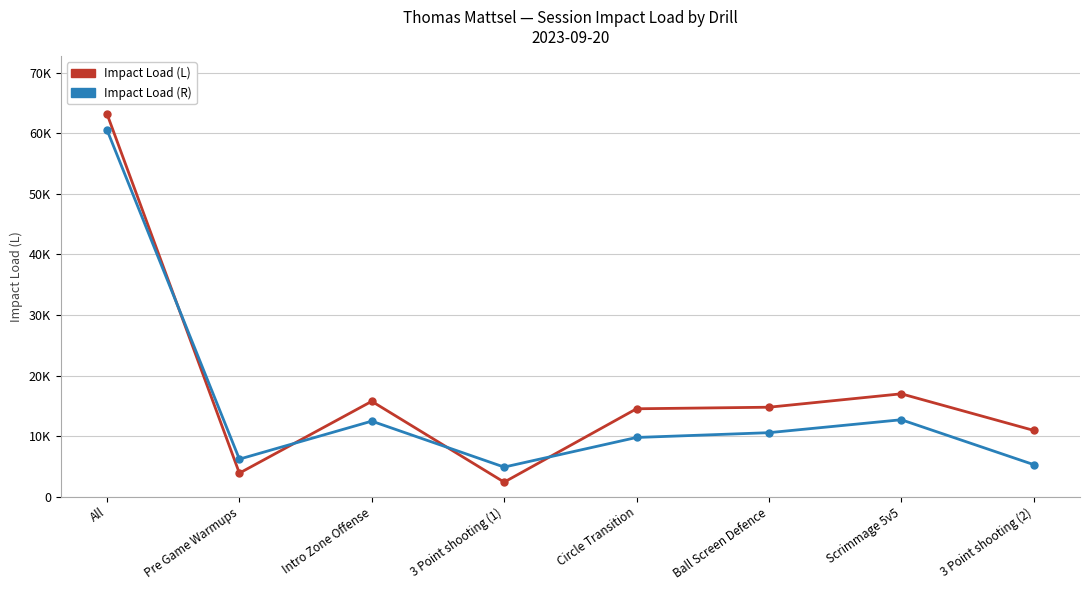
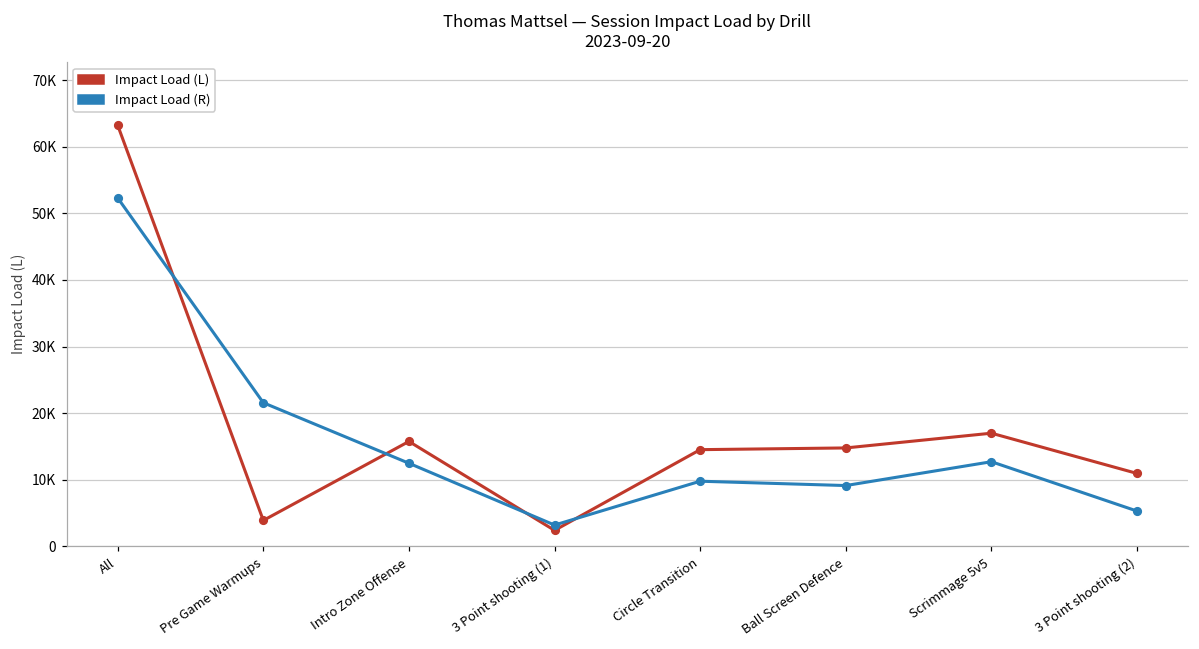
Impact Load (R), All: 61000 -> 52000
Impact Load (R), Pre Game Warmups: 6000 -> 22000
Impact Load (R), 3 Point shooting (1): 5000 -> 3000
Impact Load (R), Ball Screen Defence: 11000 -> 9000
